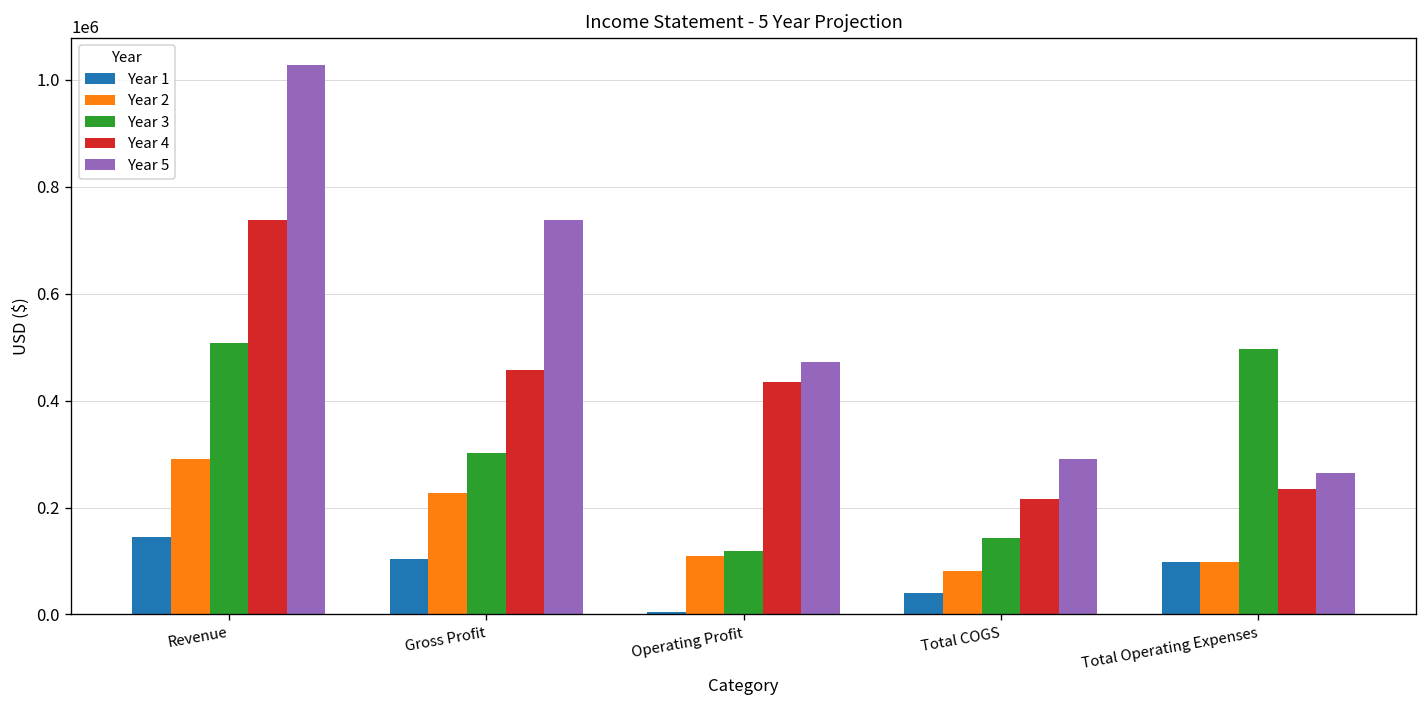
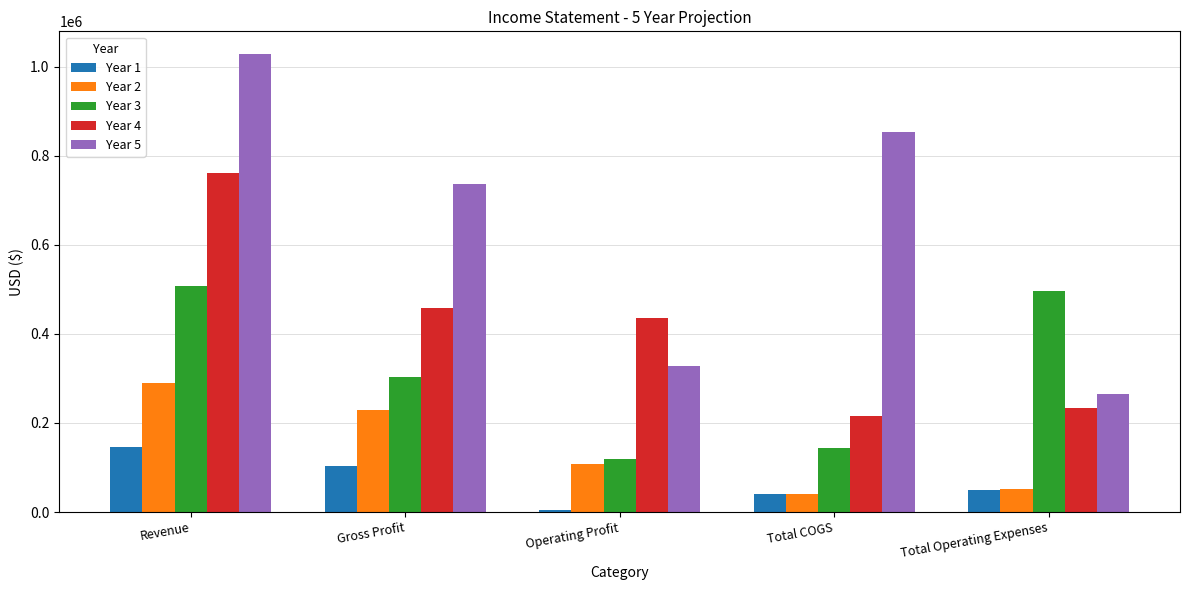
Year 4, Revenue: 740000 -> 760000
Year 5, Operating Profit: 470000 -> 330000
Year 2, Total COGS: 80000 -> 40000
Year 5, Total COGS: 290000 -> 850000
Year 1, Total Operating Expenses: 100000 -> 50000
Year 2, Total Operating Expenses: 100000 -> 50000
